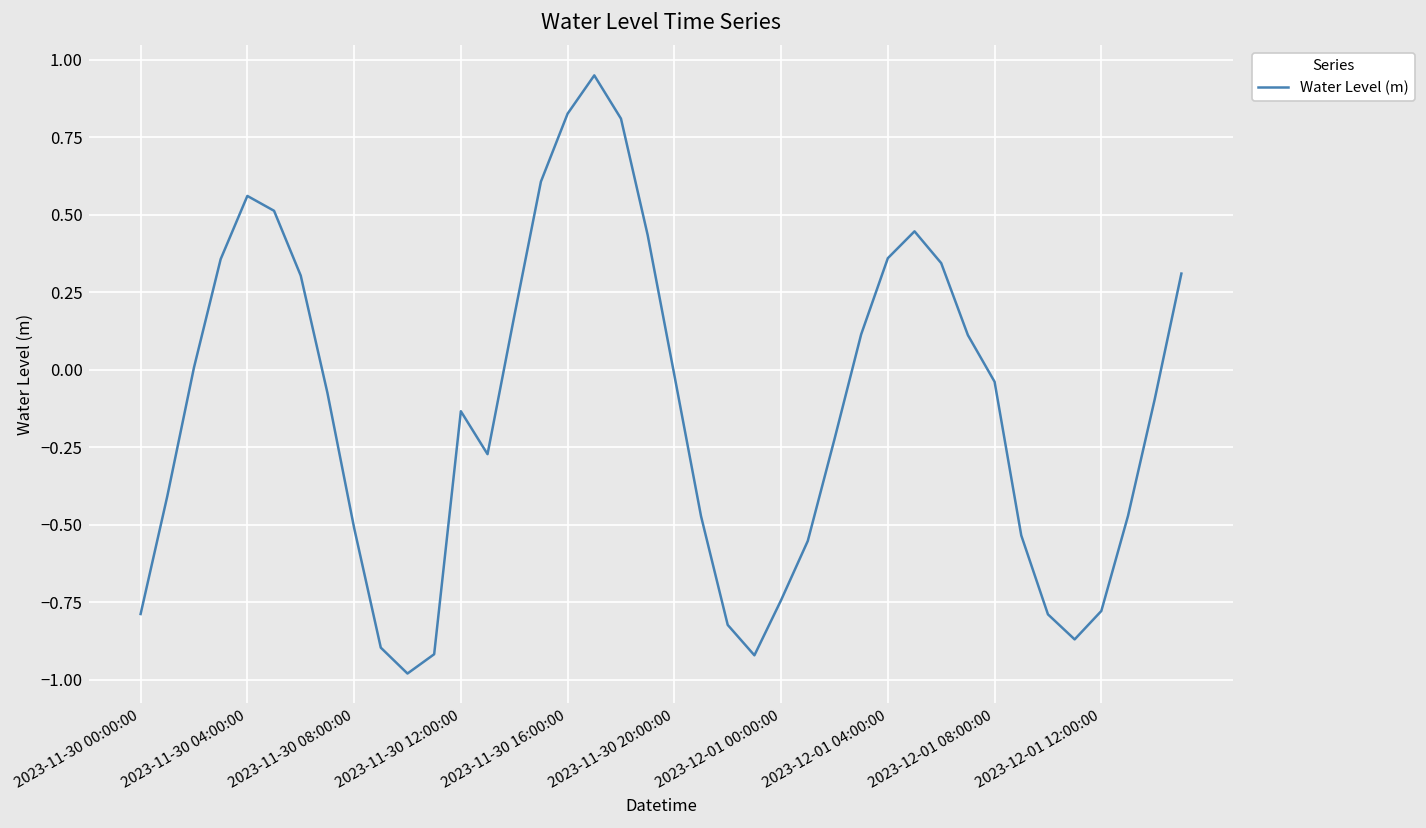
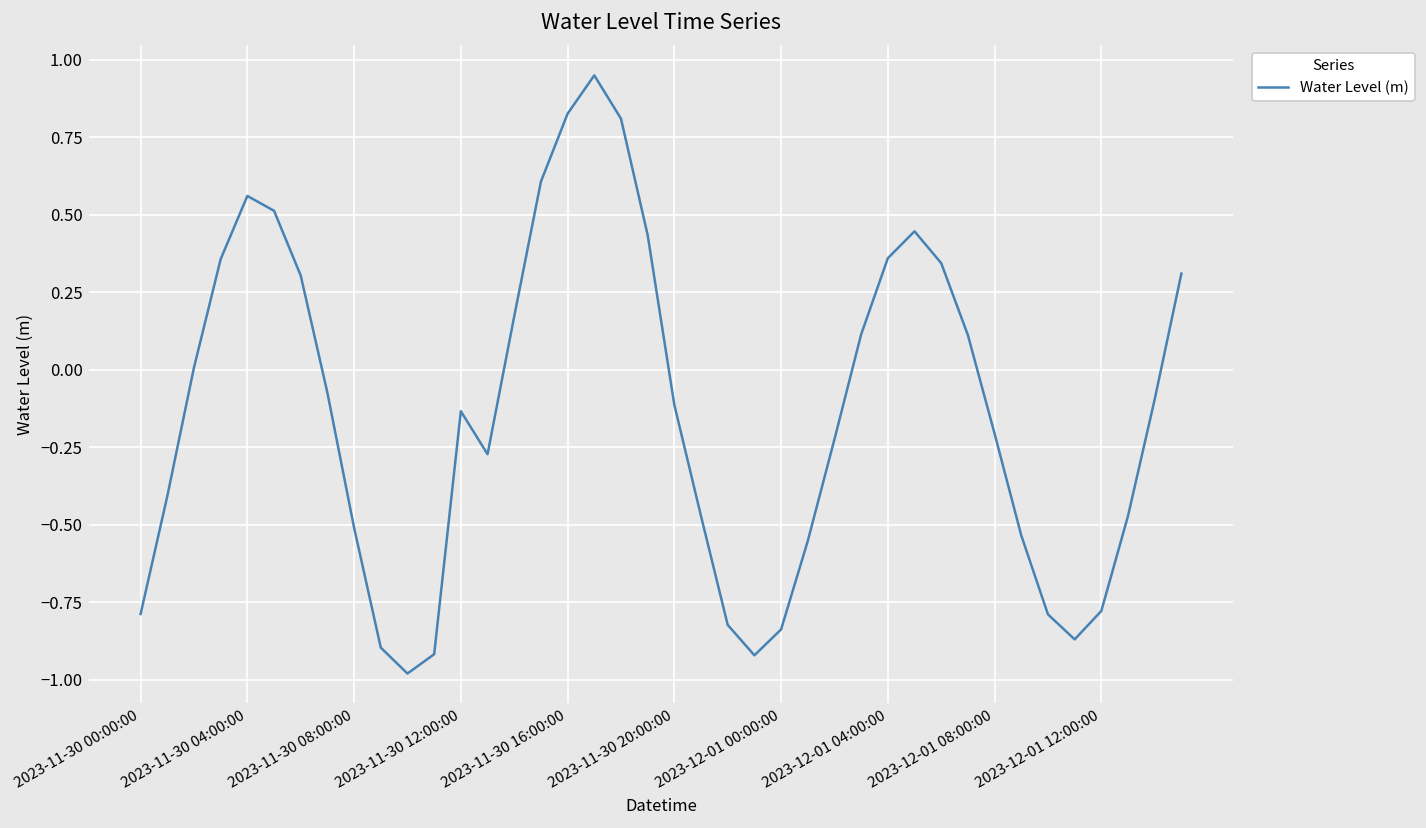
2023-11-30 20:00:00: -0.02 -> -0.11
2023-12-01 00:00:00: -0.74 -> -0.84
2023-12-01 08:00:00: -0.04 -> -0.21
